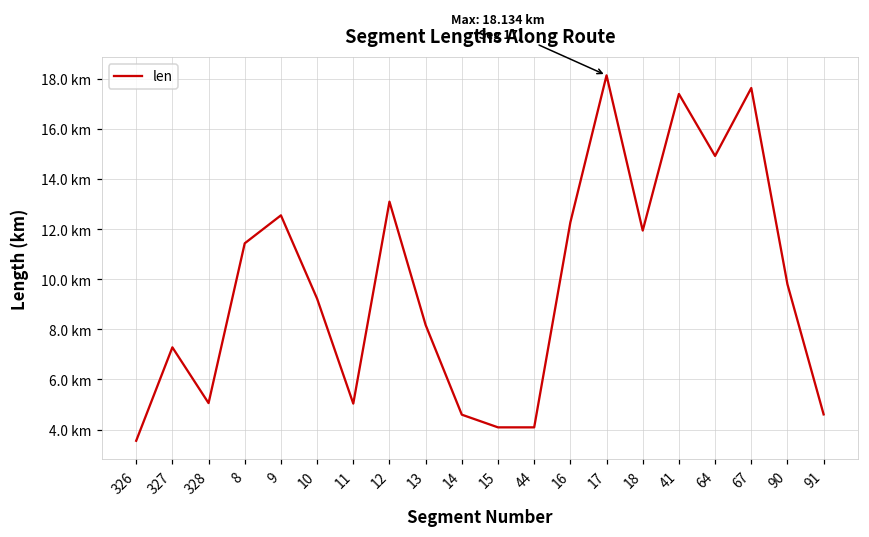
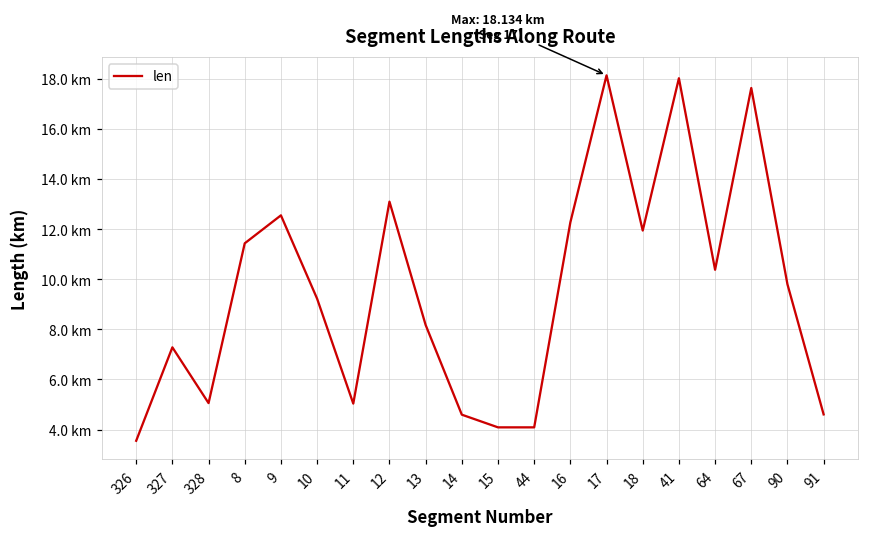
41: 17.4 km -> 18.0 km
64: 14.9 km -> 10.4 km
